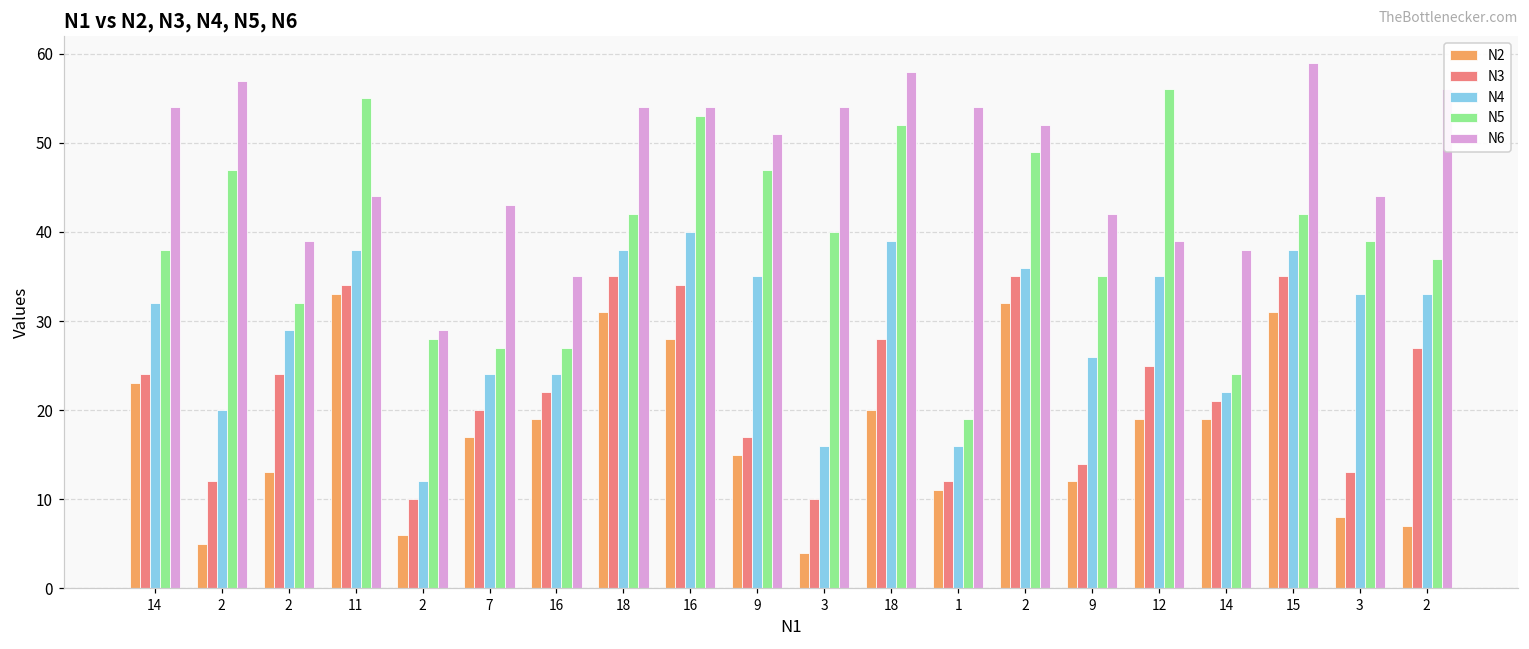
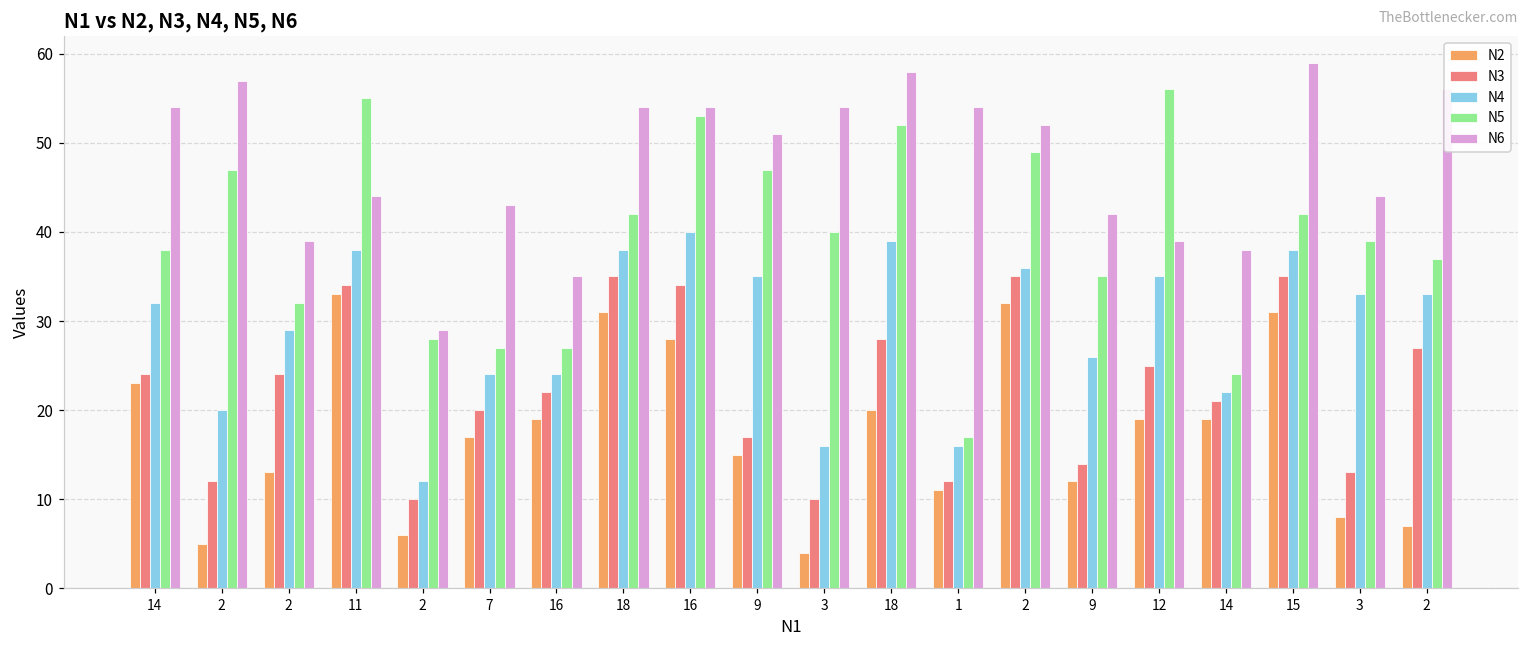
N5, 1: 19 -> 17
